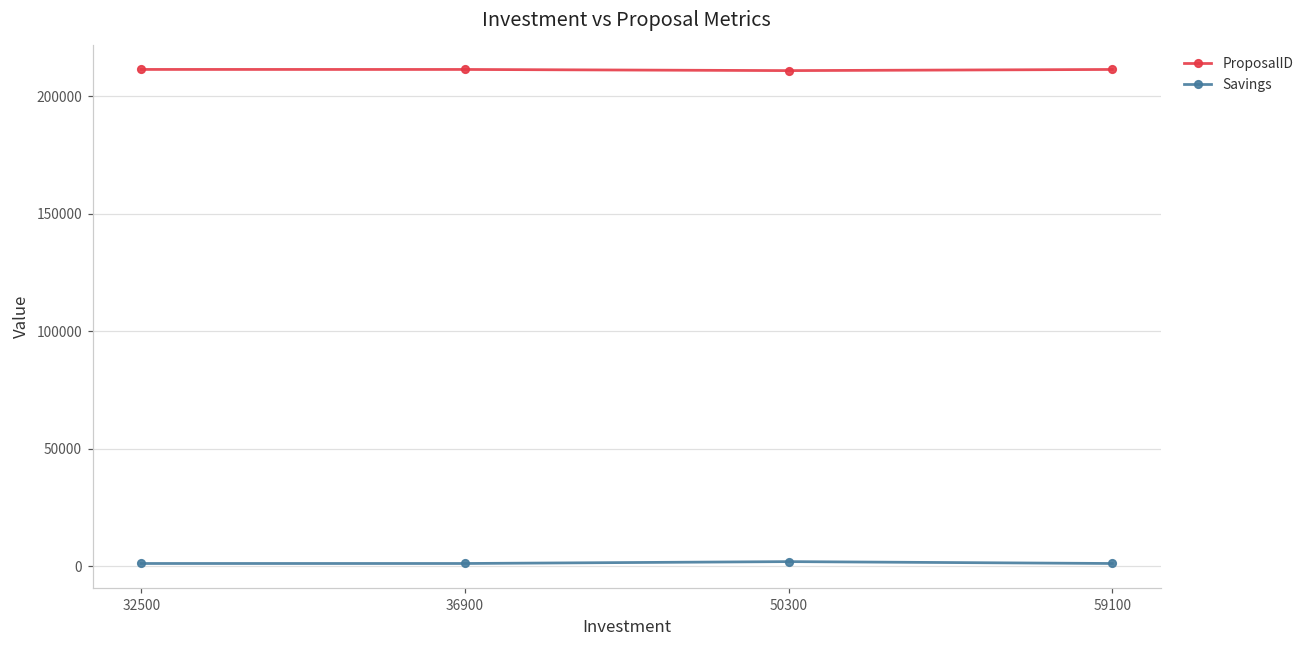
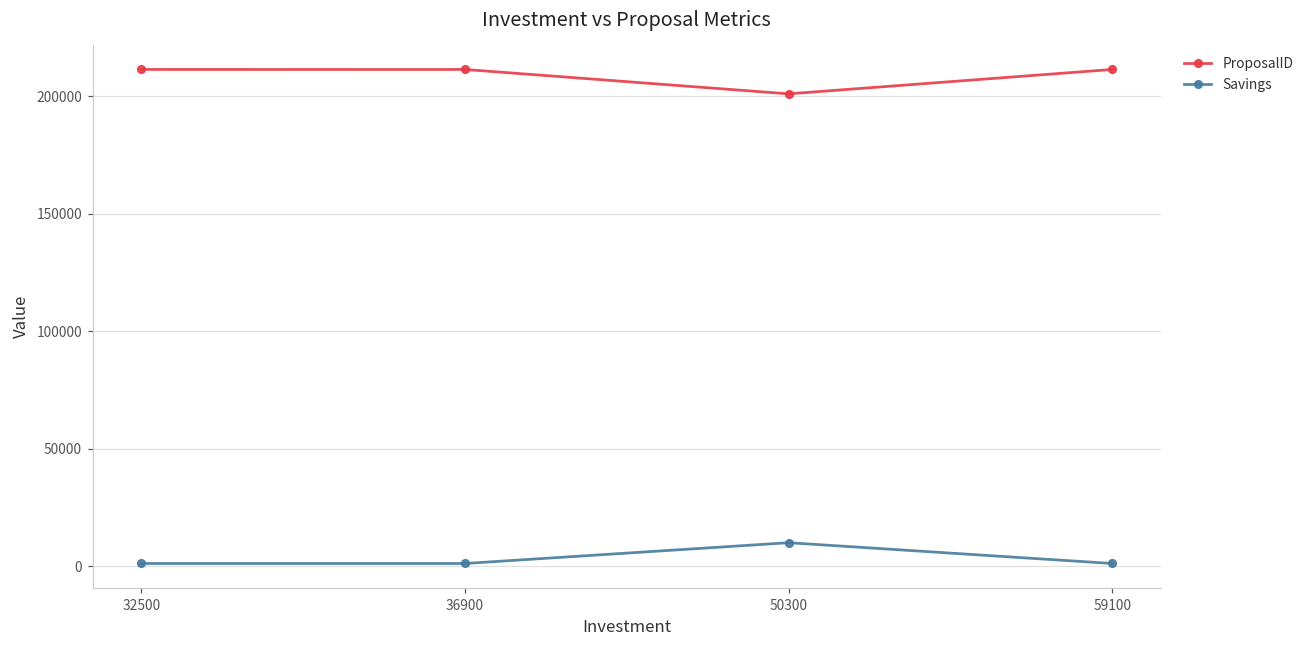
ProposalID, 50300: 211000 -> 201000
Savings, 50300: 2000 -> 10000
